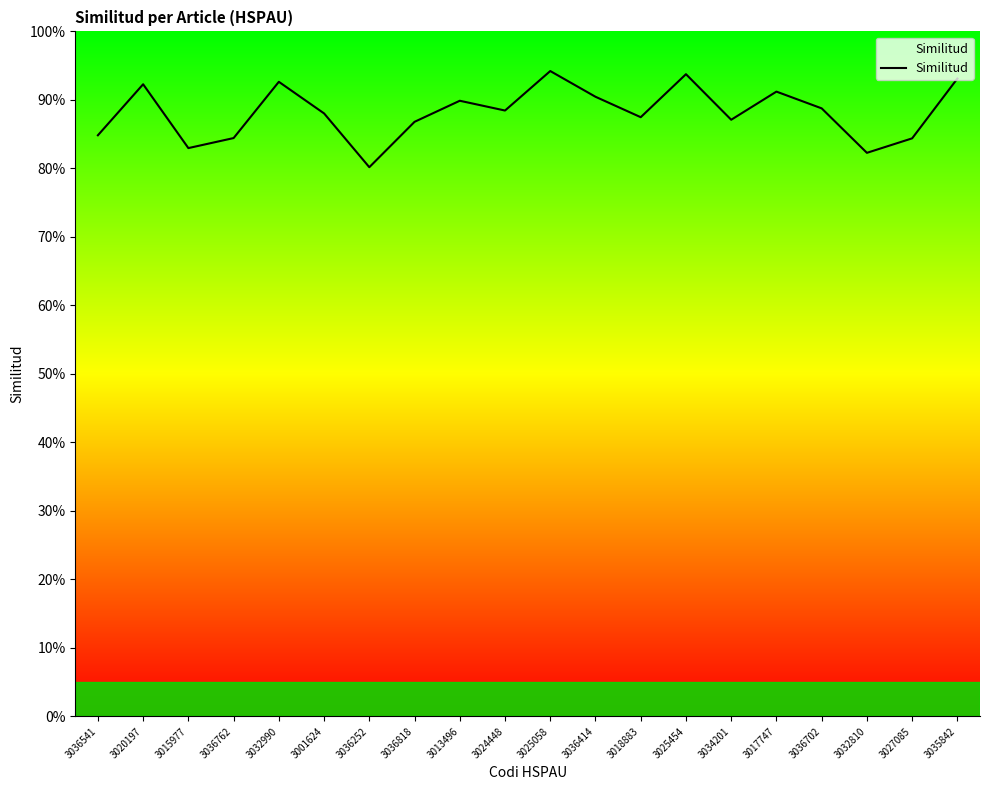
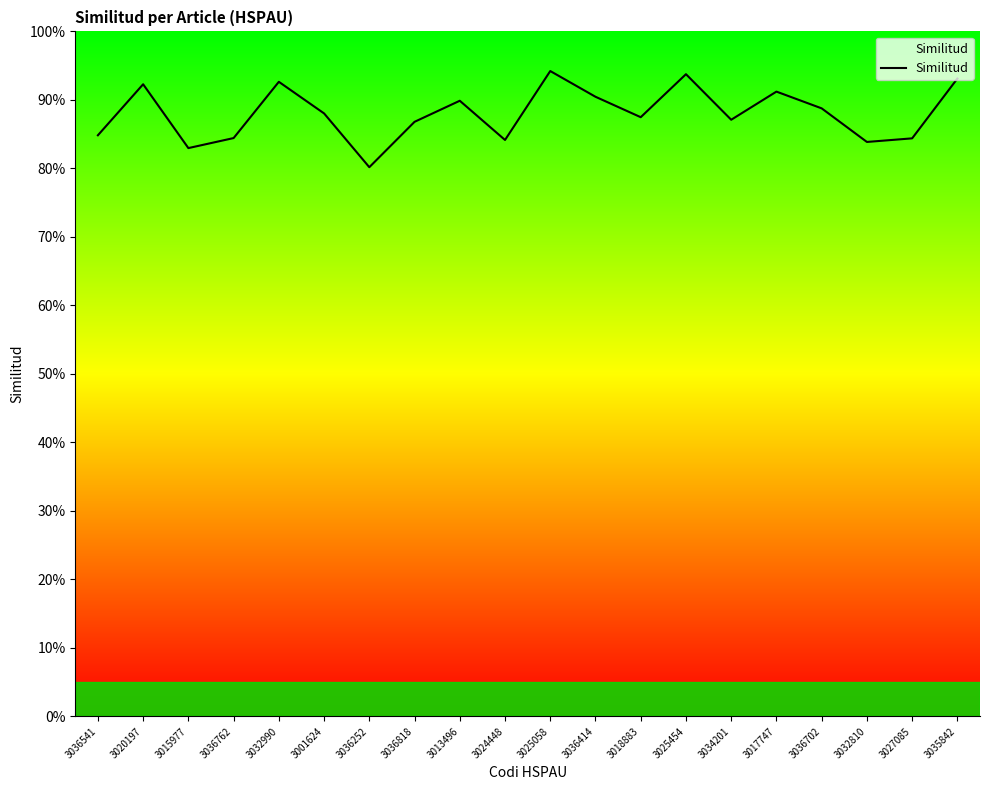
3024448: 88% -> 84%
3032810: 82% -> 84%
